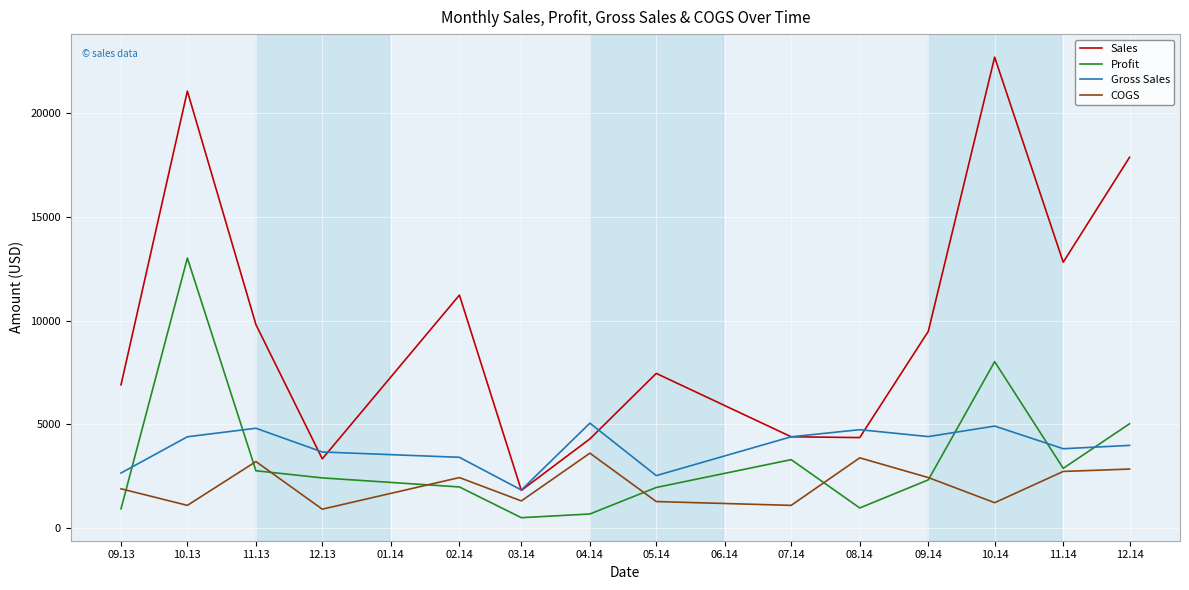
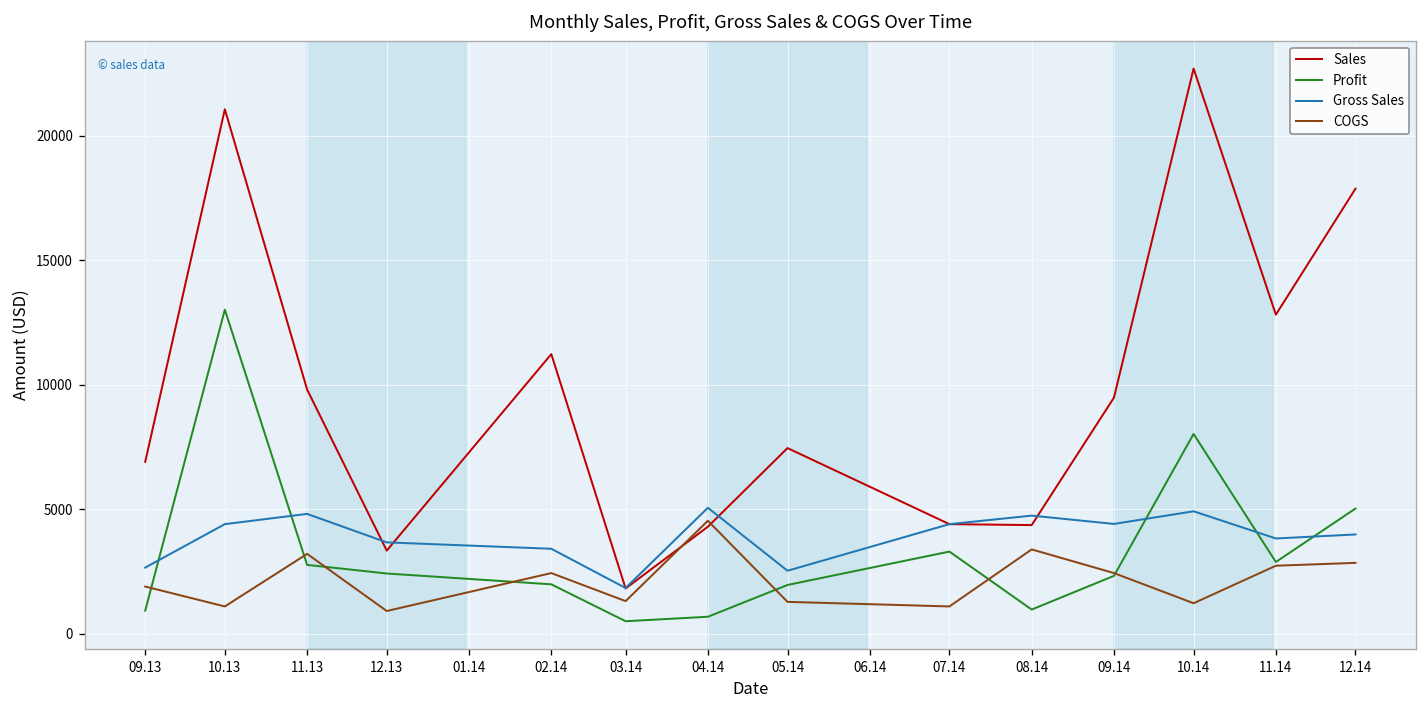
COGS, 04.14: 3600 -> 4500
